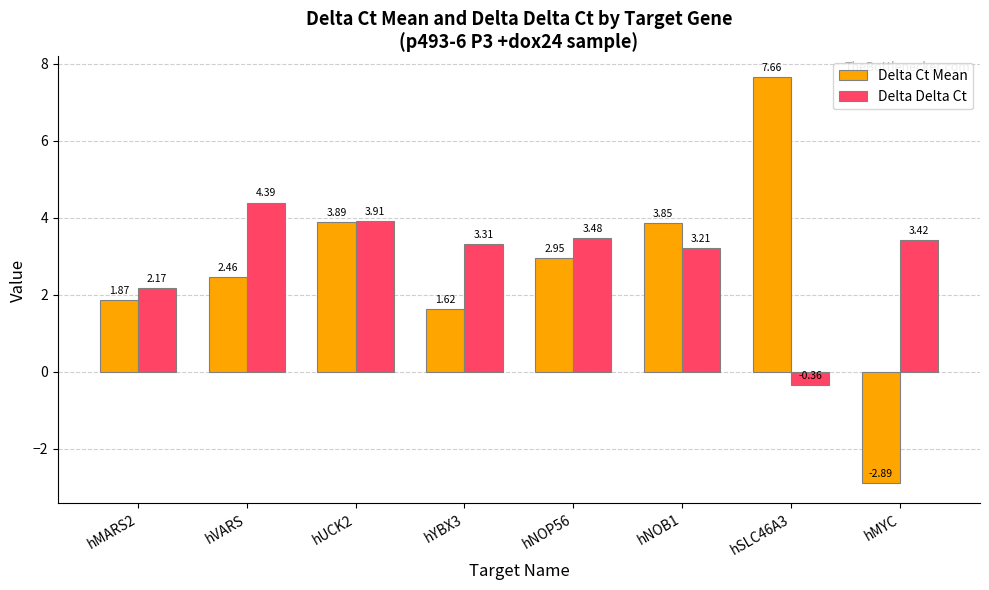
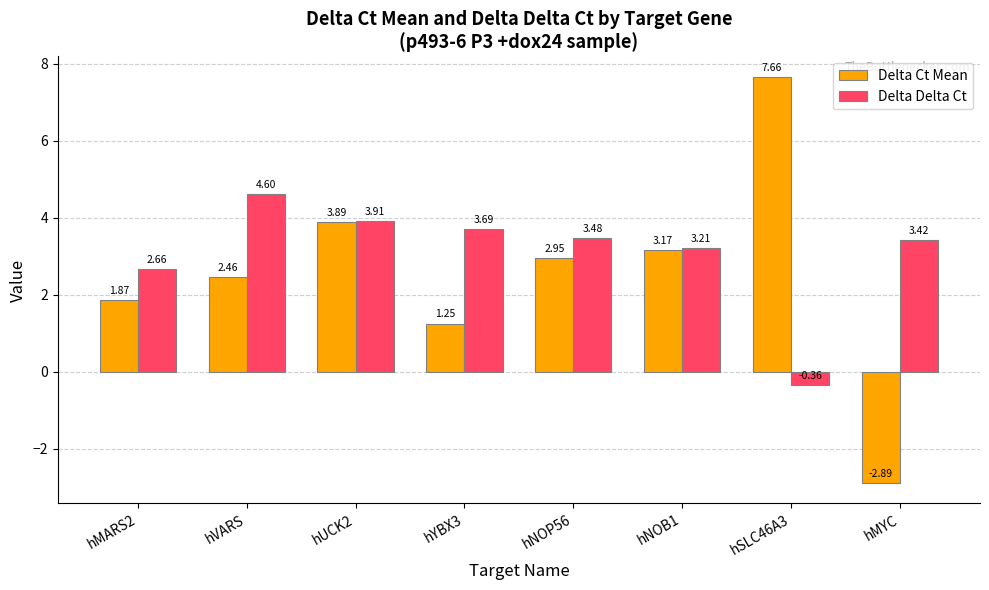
Delta Delta Ct, hMARS2: 2.17 -> 2.66
Delta Delta Ct, hVARS: 4.39 -> 4.60
Delta Ct Mean, hYBX3: 1.62 -> 1.25
Delta Delta Ct, hYBX3: 3.31 -> 3.69
Delta Ct Mean, hNOB1: 3.85 -> 3.17
